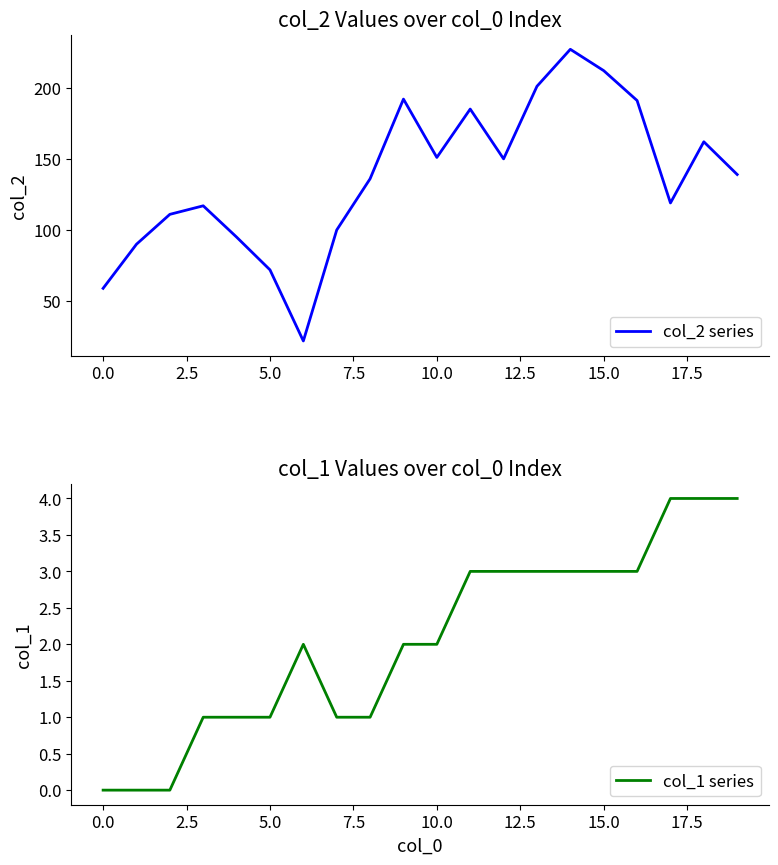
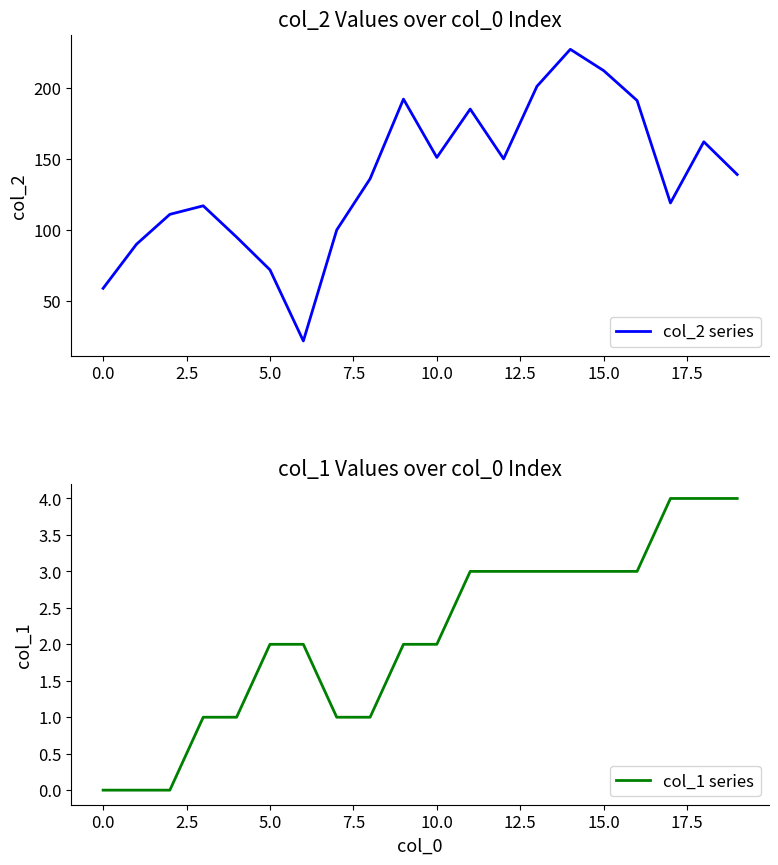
col_1 Values over col_0 Index, 5.0: 1 -> 2
